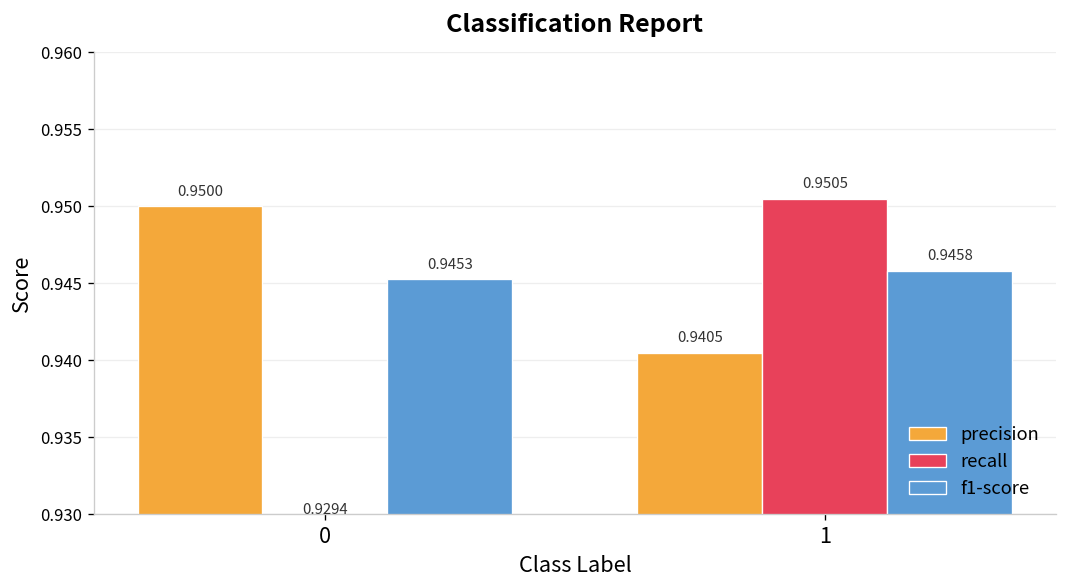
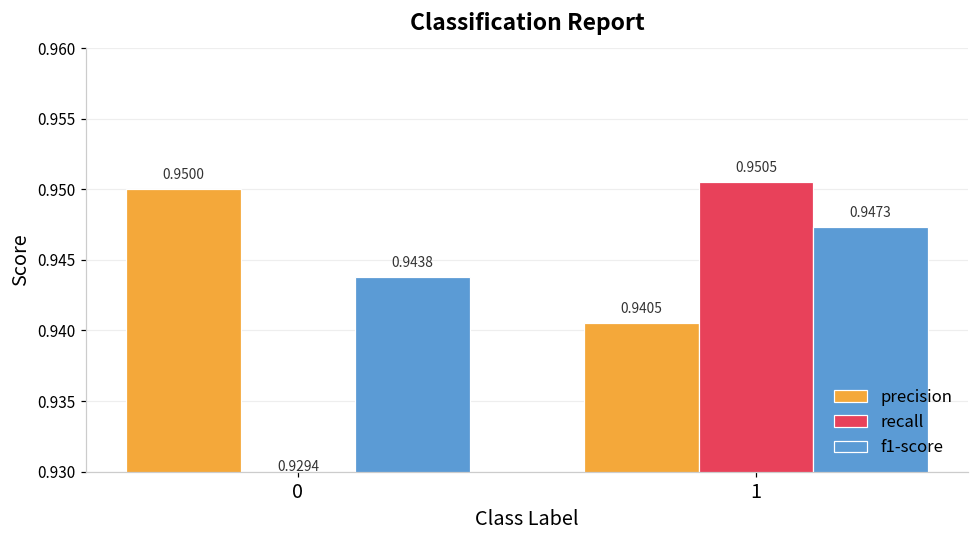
f1-score, 0: 0.9453 -> 0.9438
f1-score, 1: 0.9458 -> 0.9473
